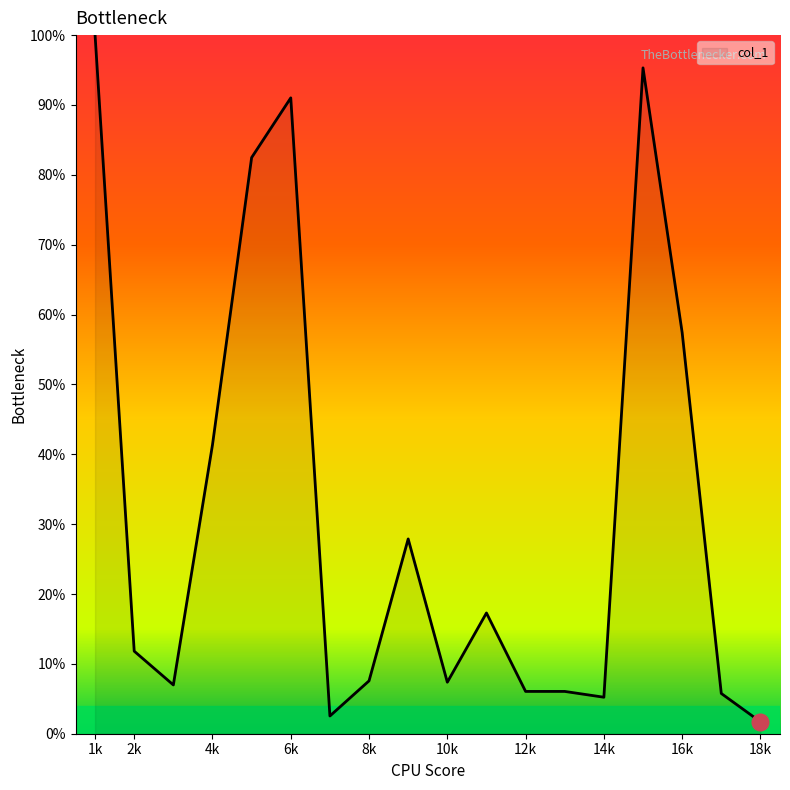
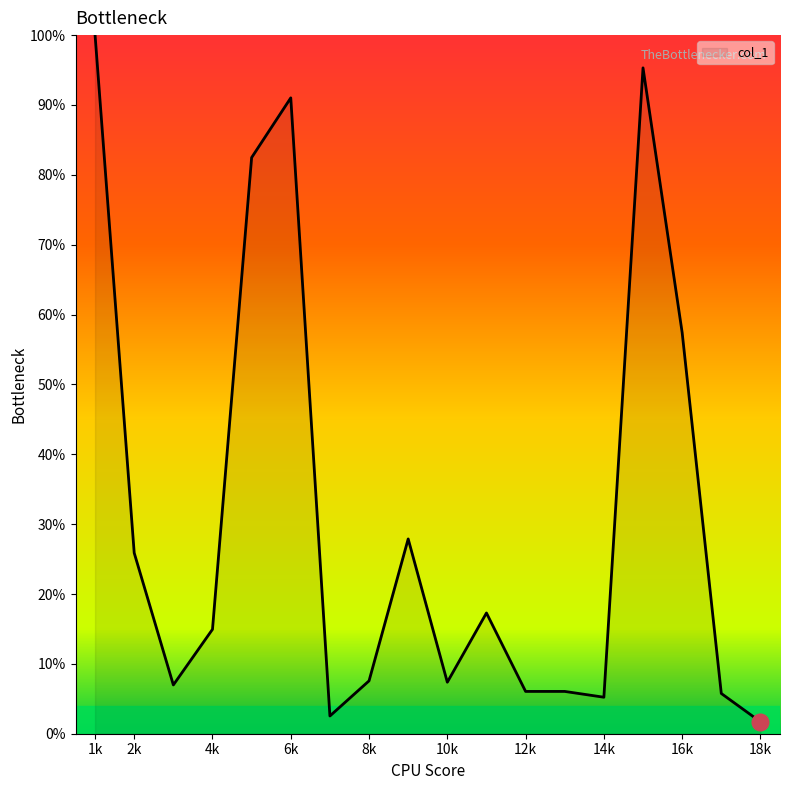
col_1, 2k: 12% -> 26%
col_1, 4k: 41% -> 15%
